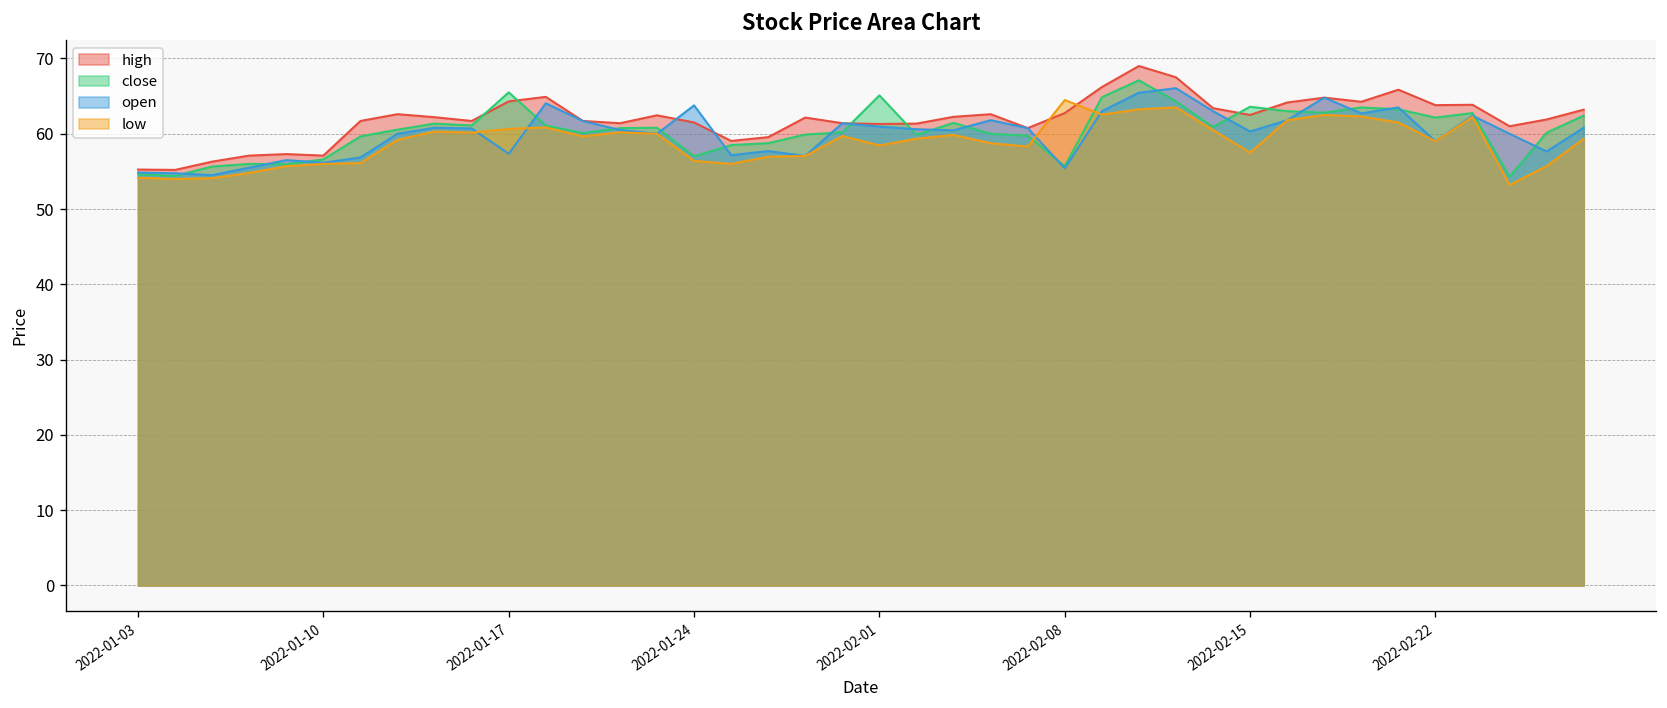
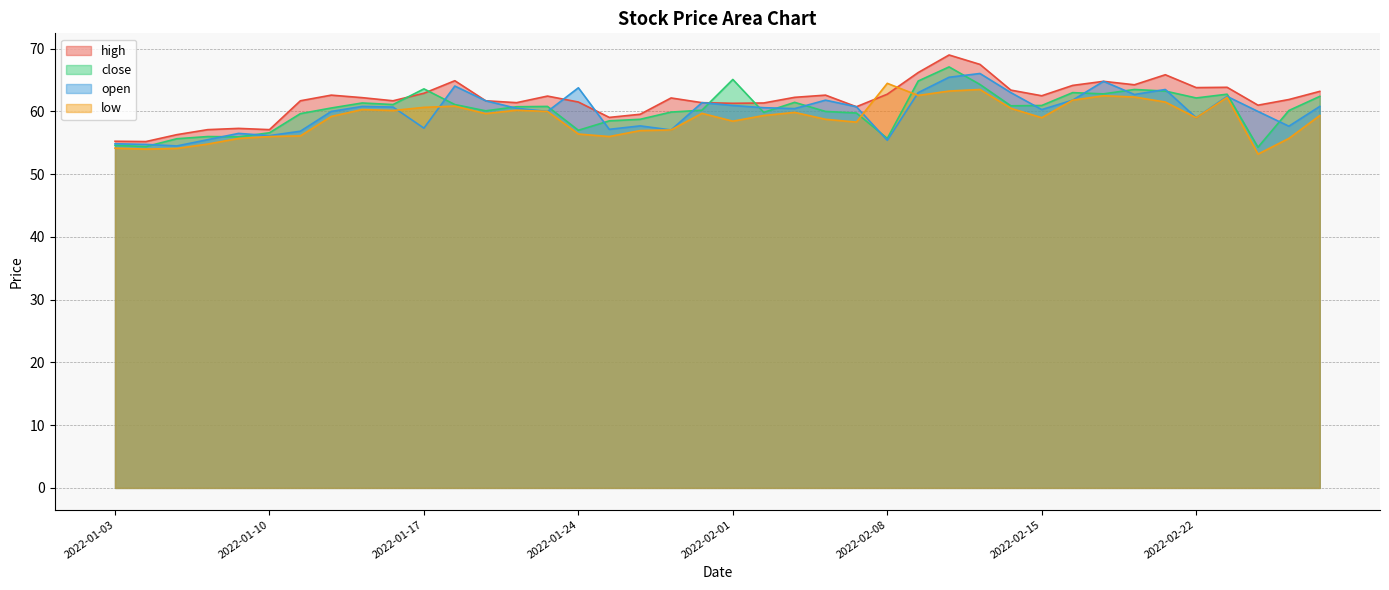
high, 2022-01-17: 64 -> 63
close, 2022-01-17: 66 -> 64
close, 2022-02-15: 64 -> 61
low, 2022-02-15: 58 -> 59
